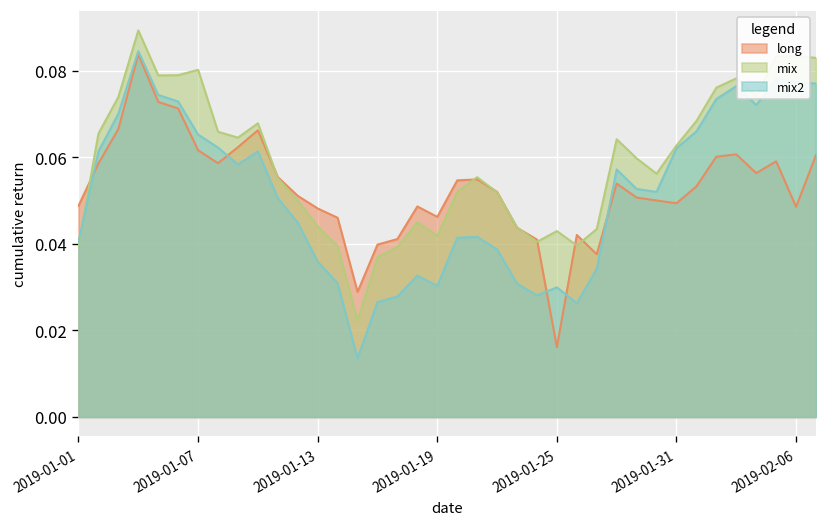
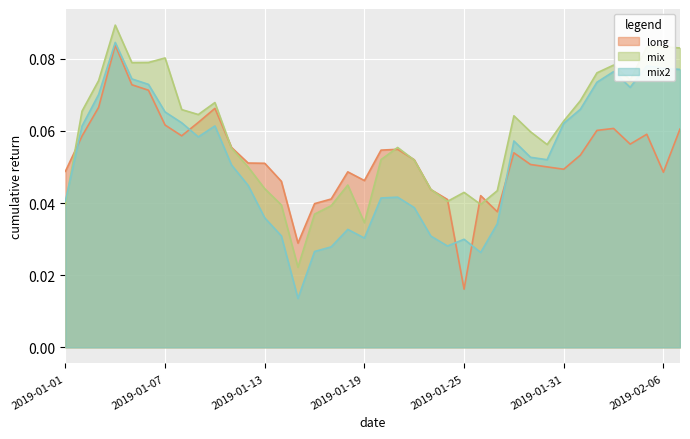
long, 2019-01-13: 0.048 -> 0.051
mix, 2019-01-19: 0.042 -> 0.035
